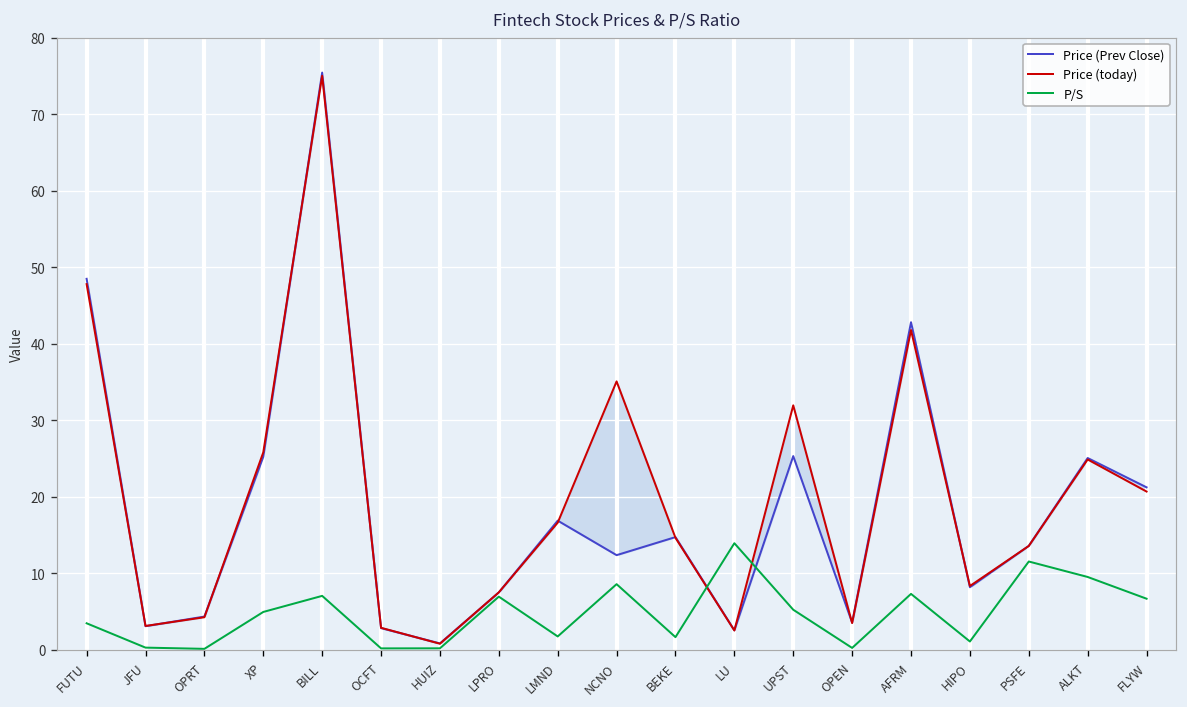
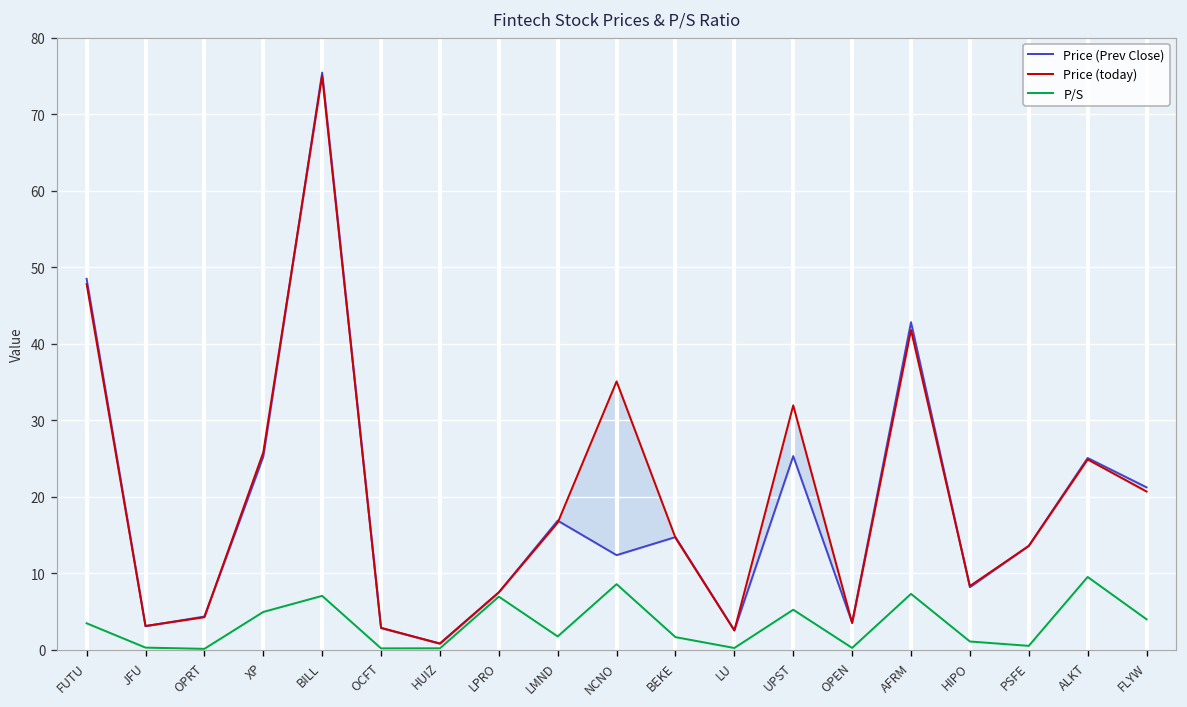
P/S, LU: 14 -> 0
P/S, PSFE: 12 -> 1
P/S, FLYW: 7 -> 4
